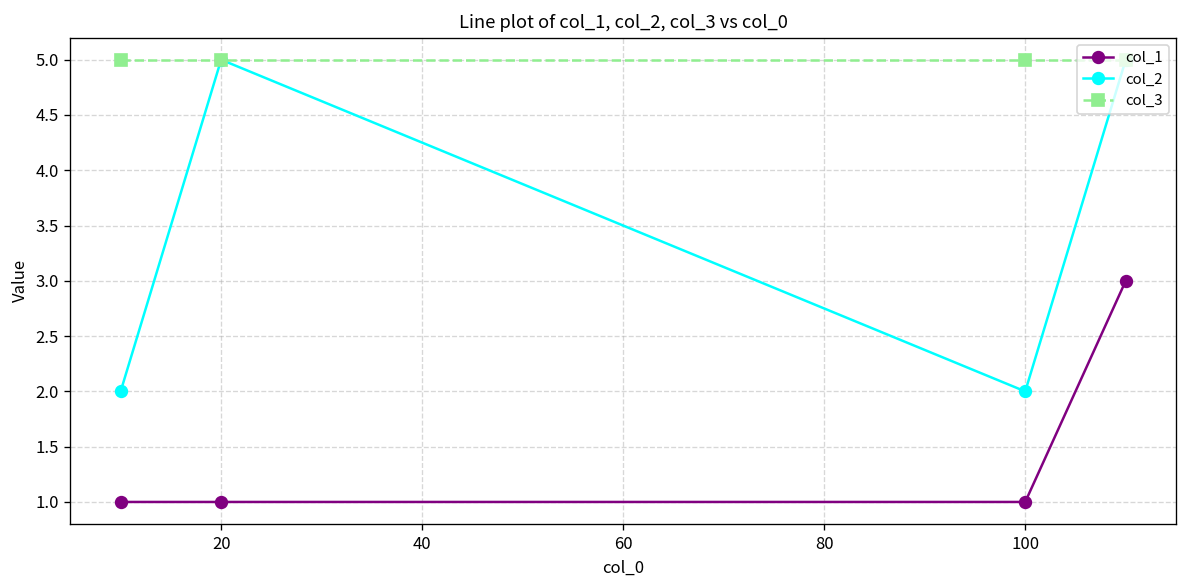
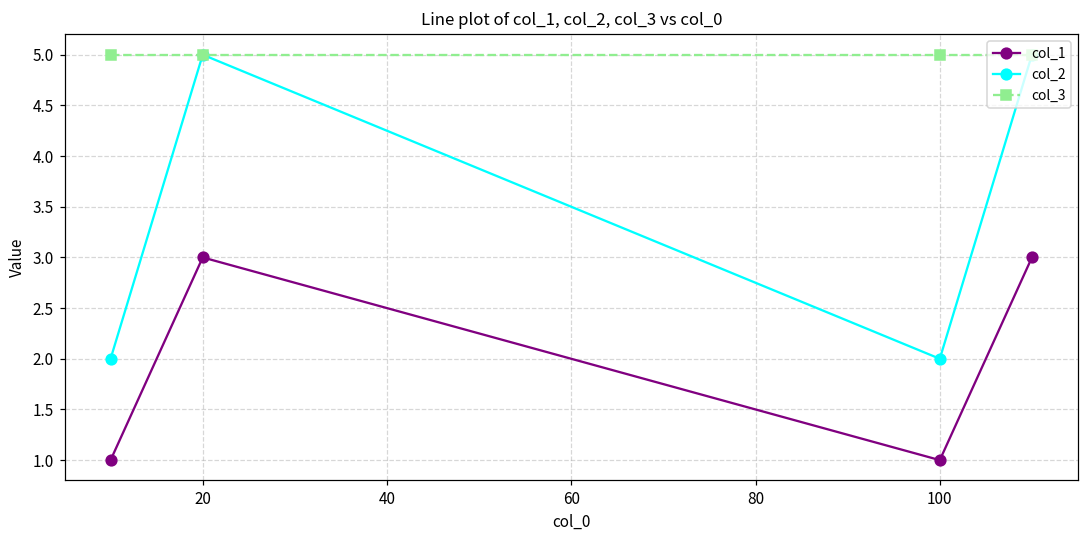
col_1, 20: 1 -> 3
